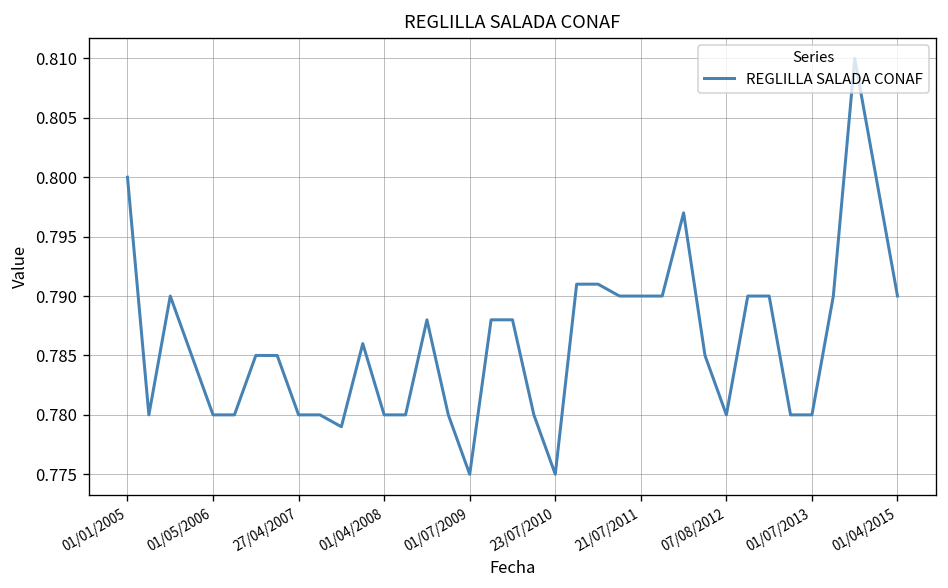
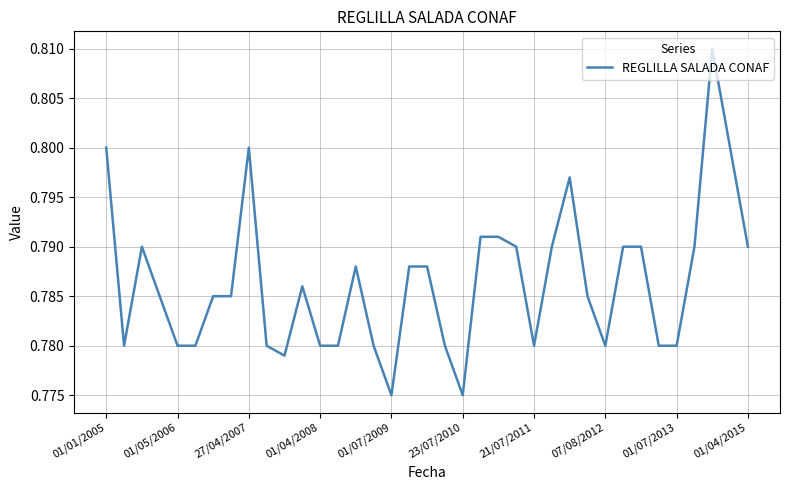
27/04/2007: 0.78 -> 0.80
21/07/2011: 0.79 -> 0.78
